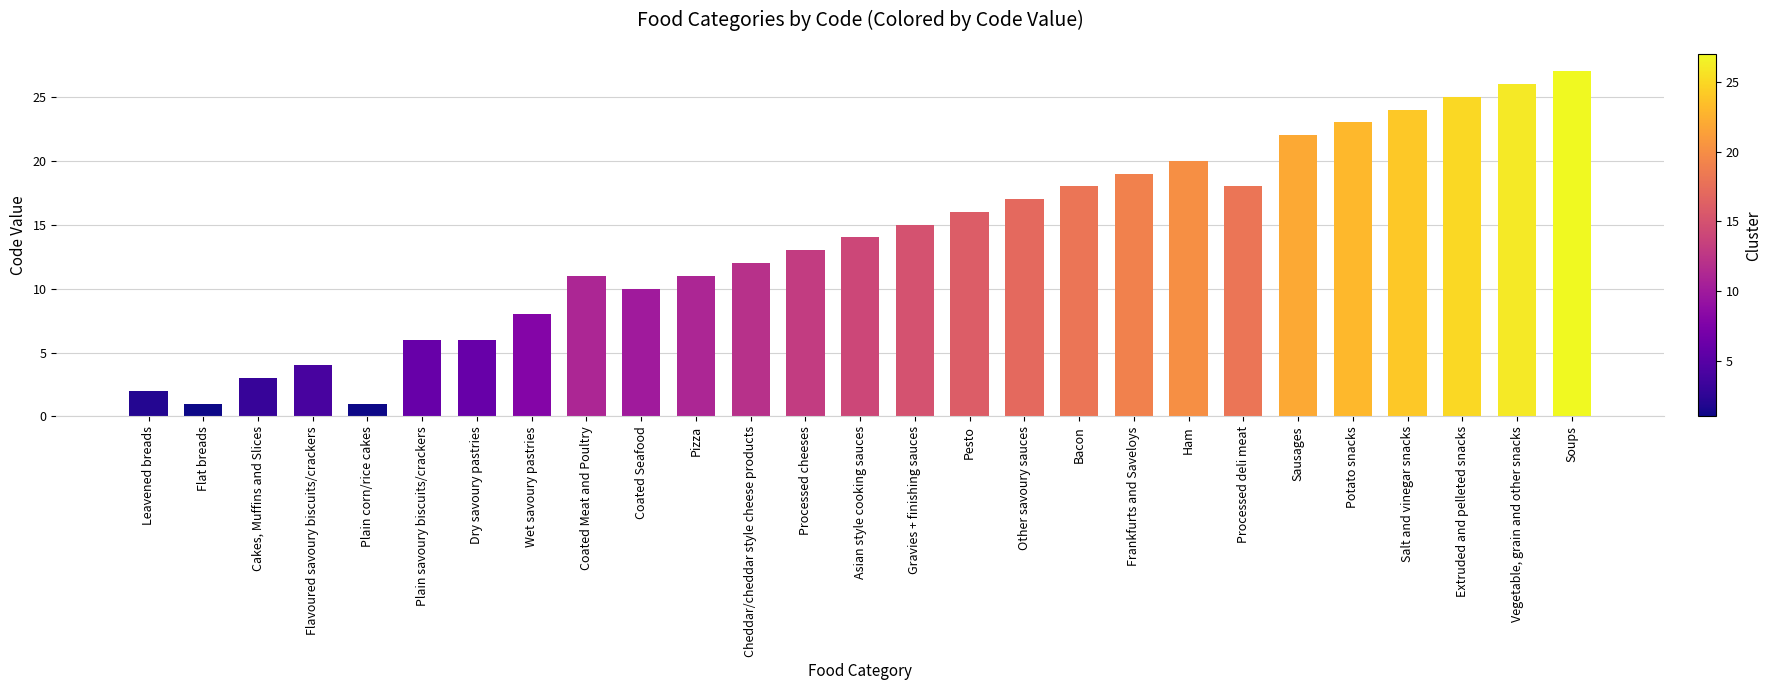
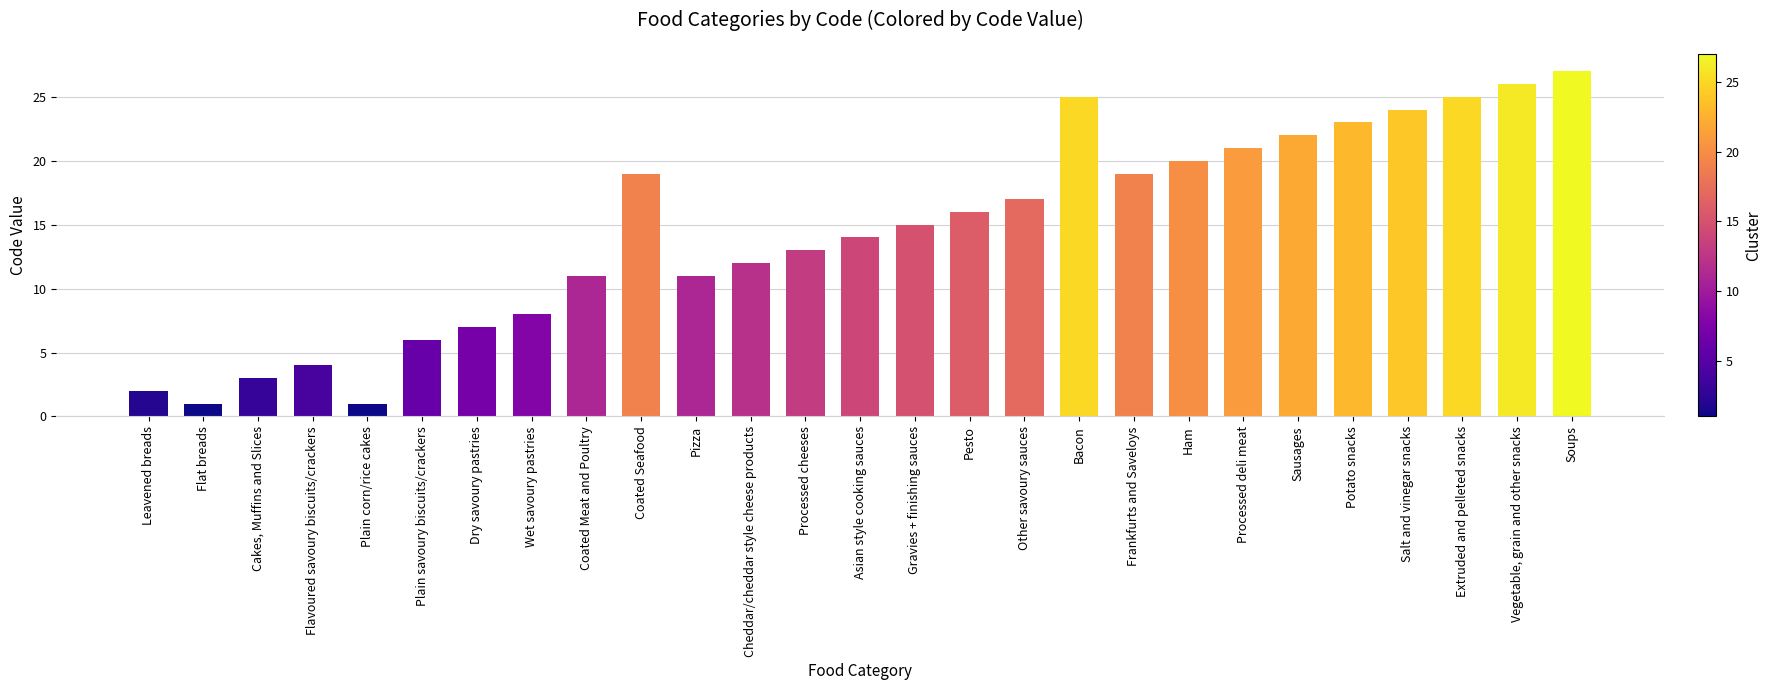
Dry savoury pastries: 6 -> 7
Coated Seafood: 10 -> 19
Bacon: 18 -> 25
Processed deli meat: 18 -> 21
